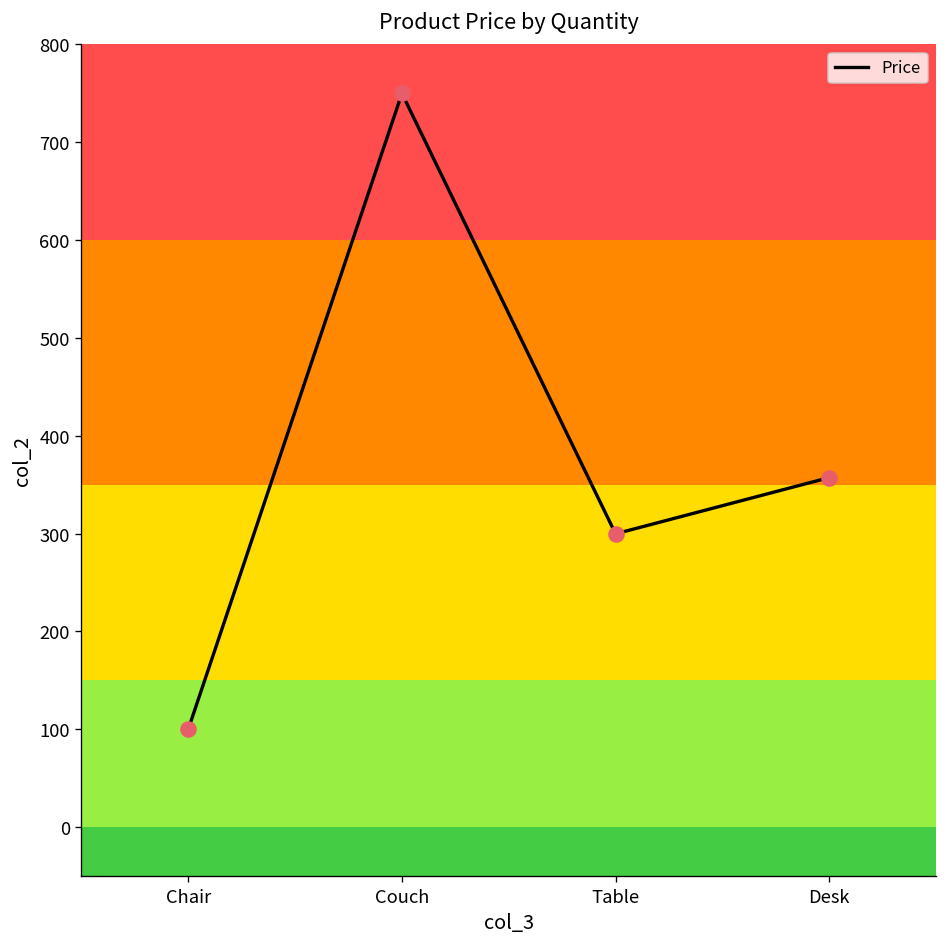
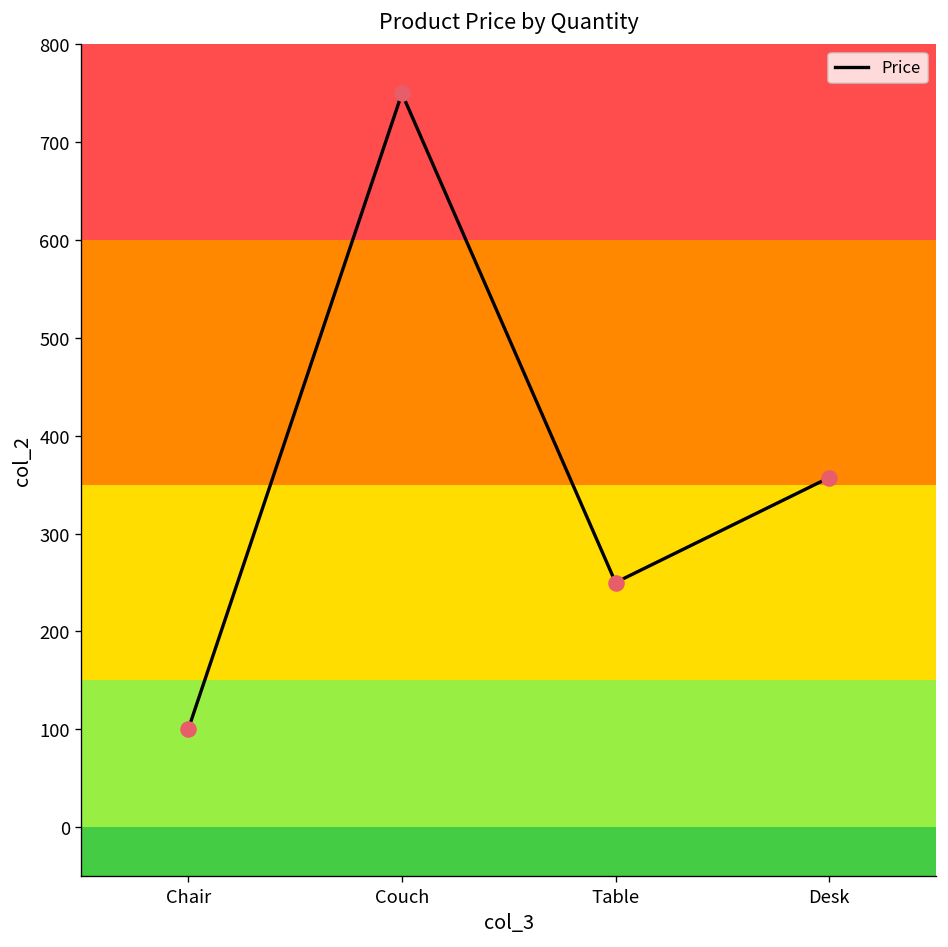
Table: 300 -> 250
